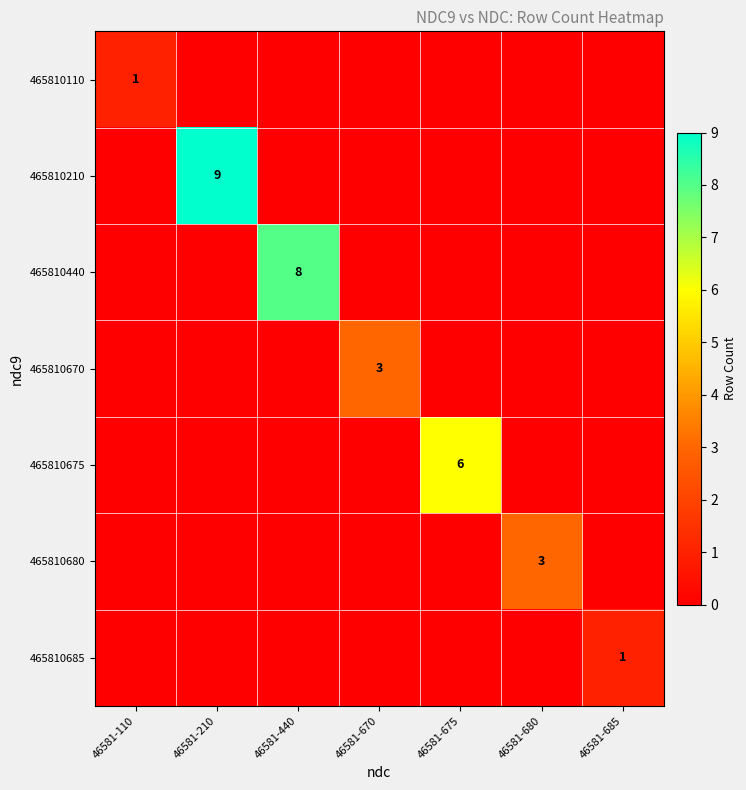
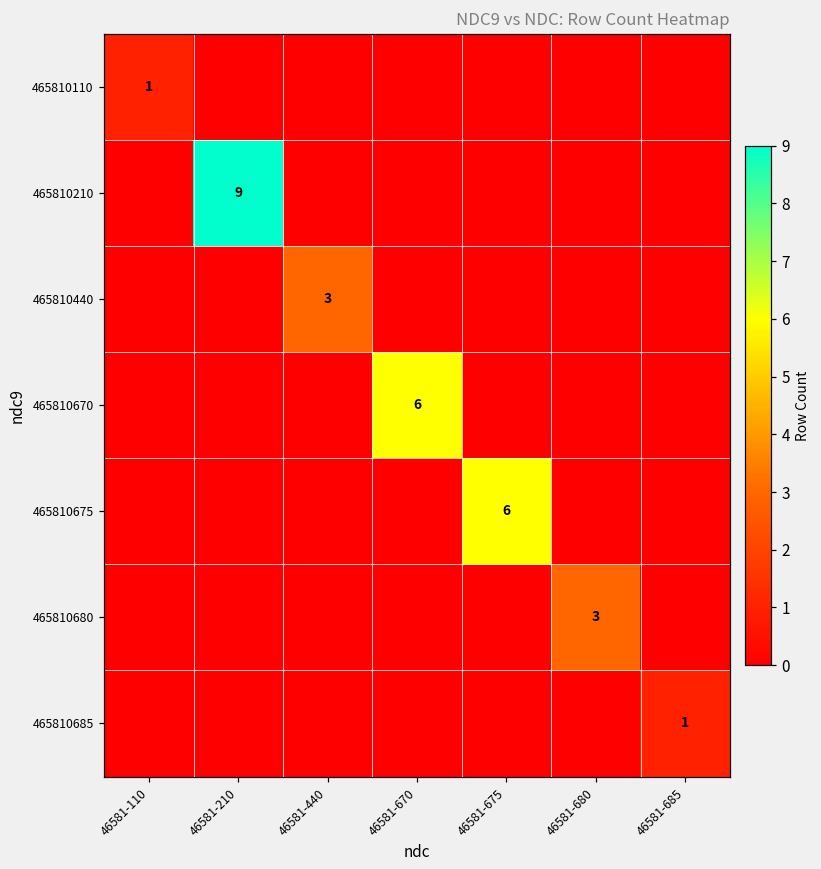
465810440, 46581-440: 8 -> 3
465810670, 46581-670: 3 -> 6
